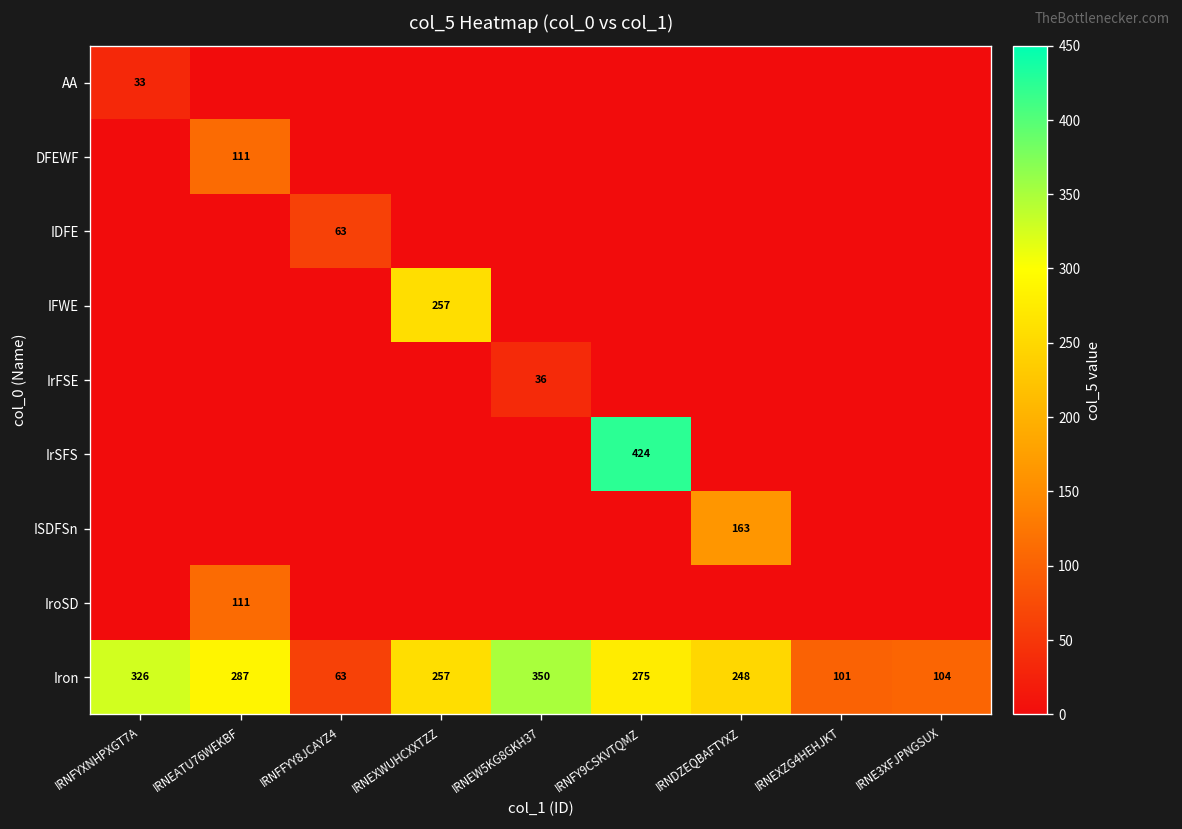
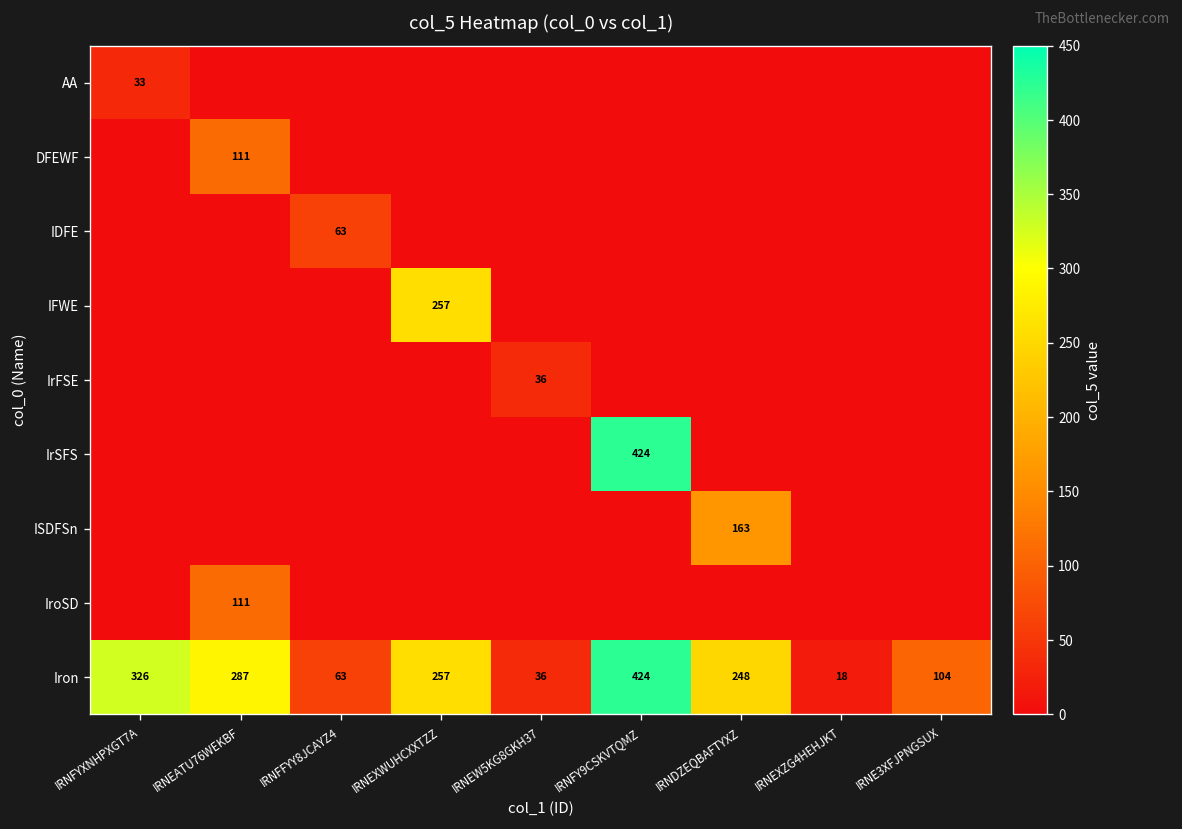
Iron, IRNEW5KG8GKH37: 350 -> 36
Iron, IRNFY9CSKVTQMZ: 275 -> 424
Iron, IRNEXZG4HEHJKT: 101 -> 18
